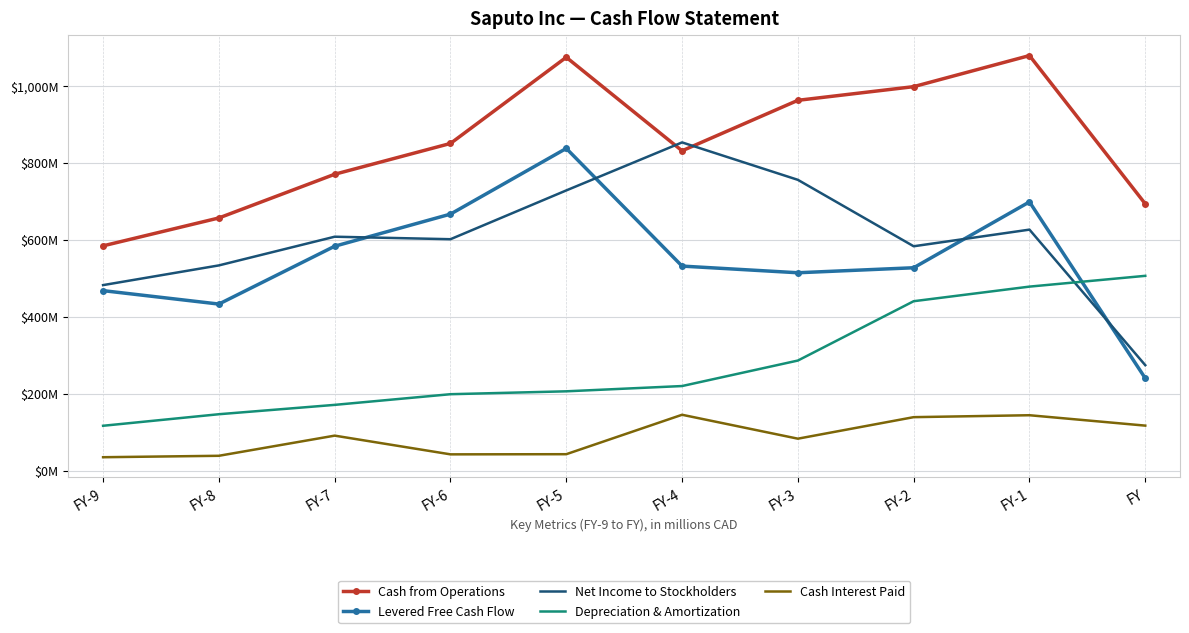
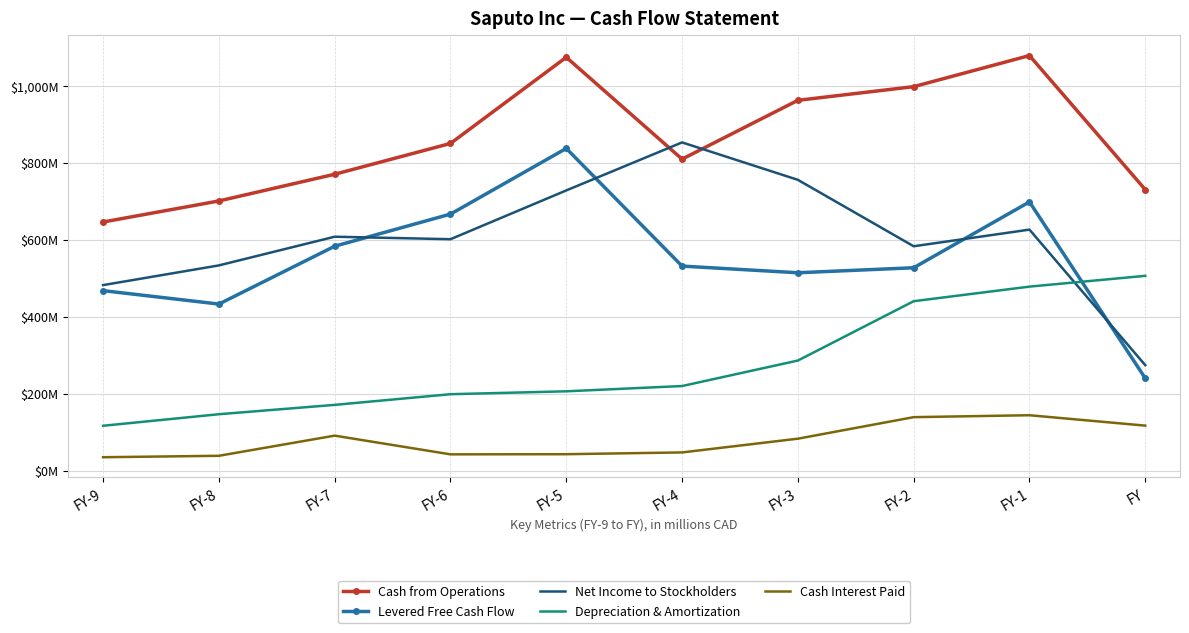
Cash from Operations, FY-9: $580,000,000 -> $650,000,000
Cash from Operations, FY-8: $660,000,000 -> $700,000,000
Cash from Operations, FY-4: $830,000,000 -> $810,000,000
Cash Interest Paid, FY-4: $150,000,000 -> $50,000,000
Cash from Operations, FY: $690,000,000 -> $730,000,000
